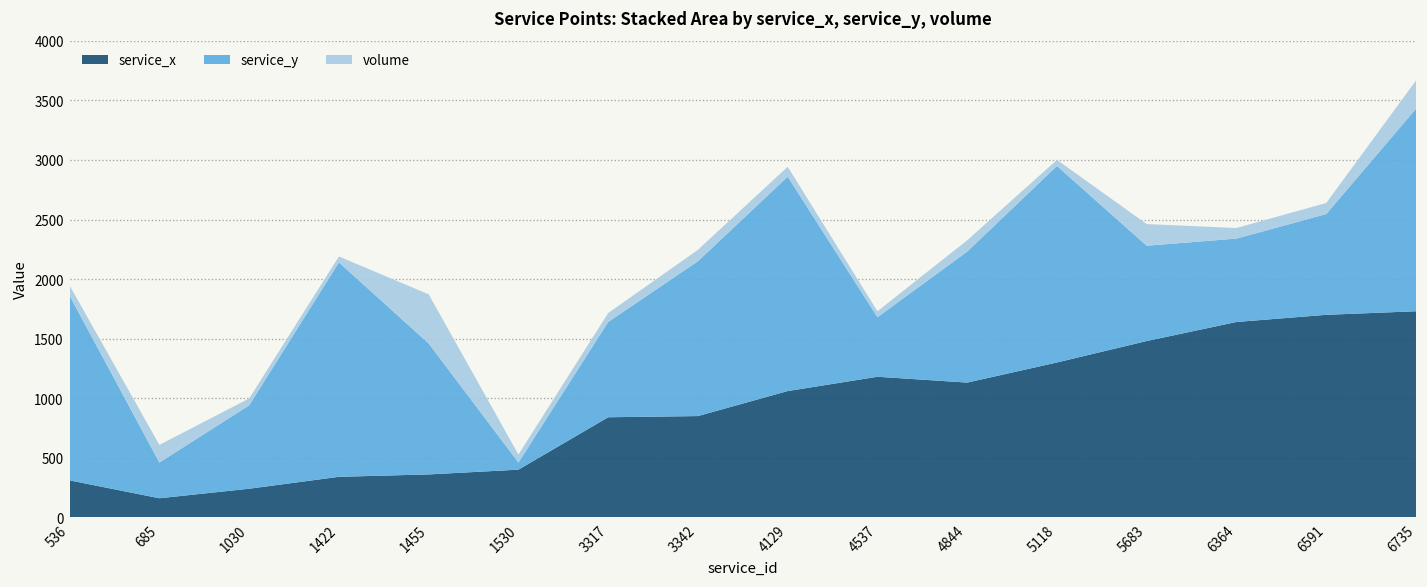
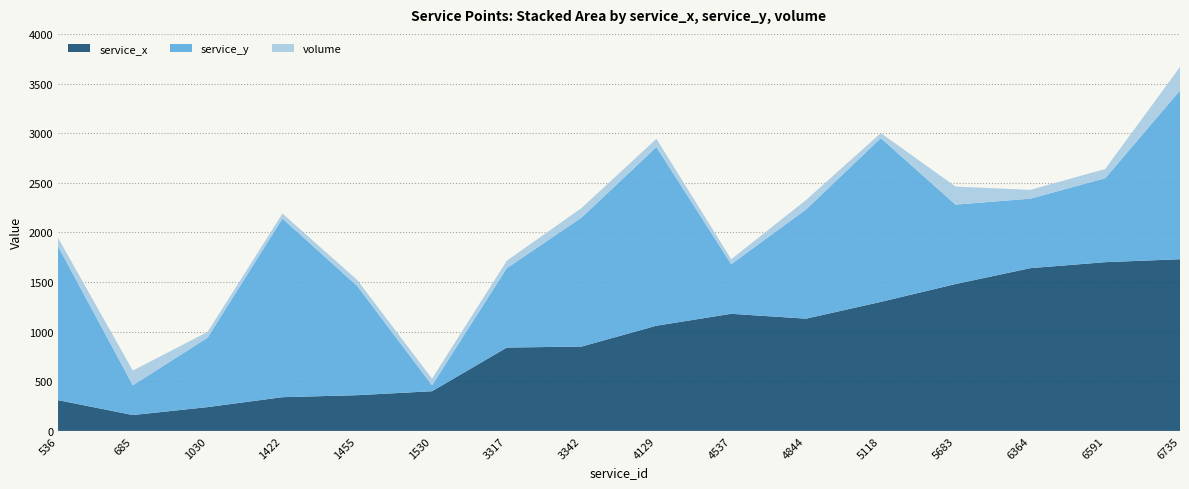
volume, 1455: 400 -> 100
